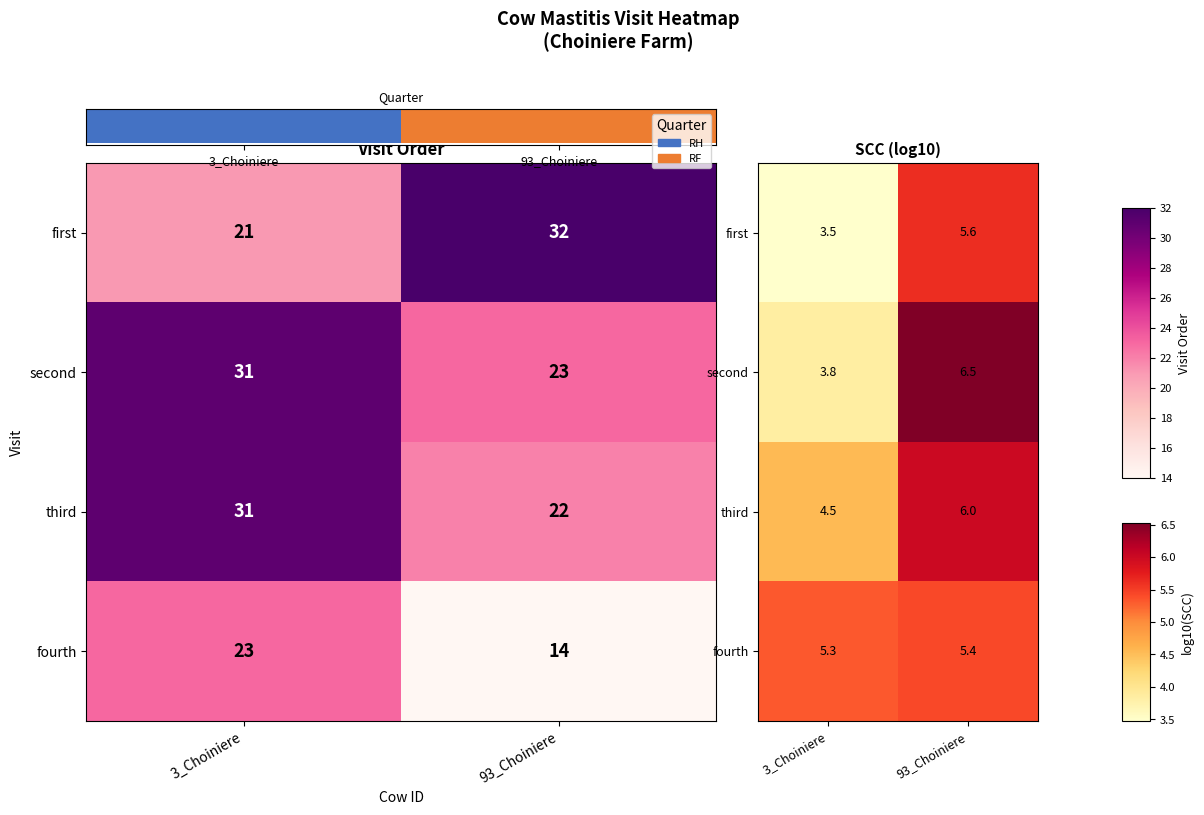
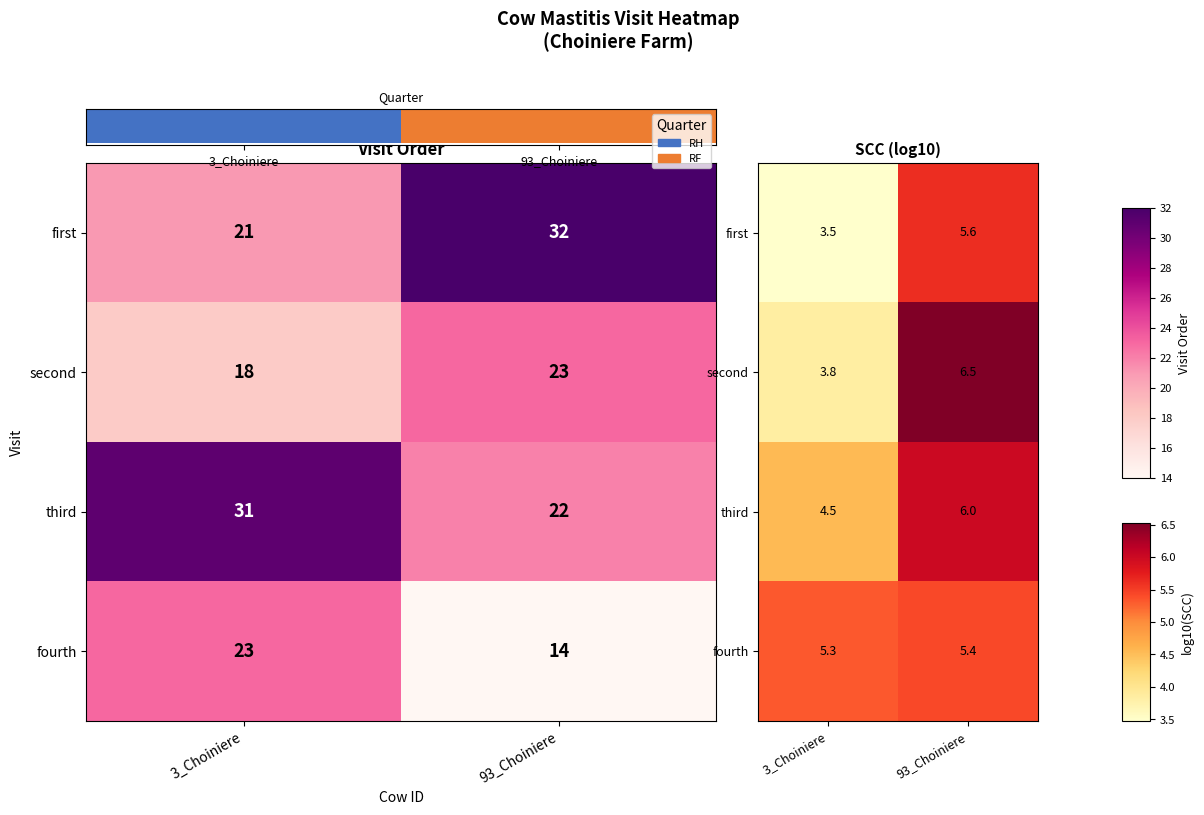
Visit Order, second, 3_Choiniere: 31 -> 18
